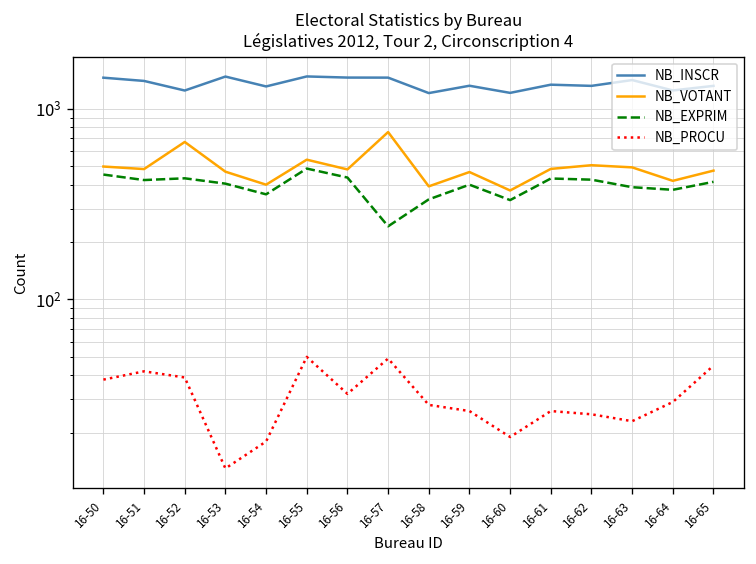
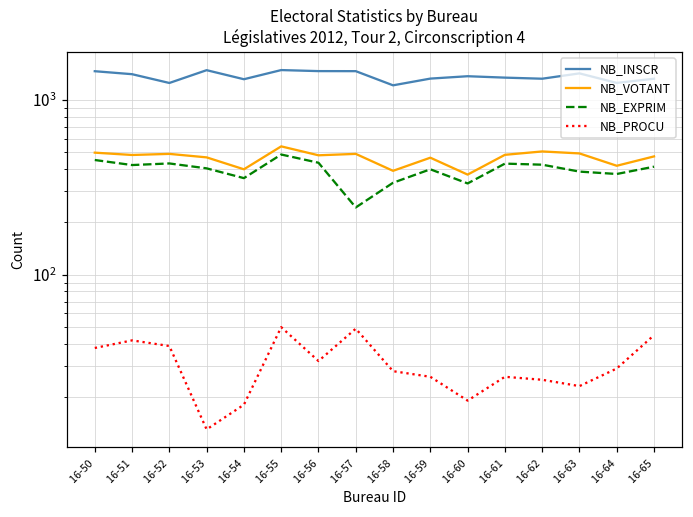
NB_VOTANT, 16-52: 670 -> 490
NB_VOTANT, 16-57: 800 -> 490
NB_INSCR, 16-60: 1200 -> 1400
